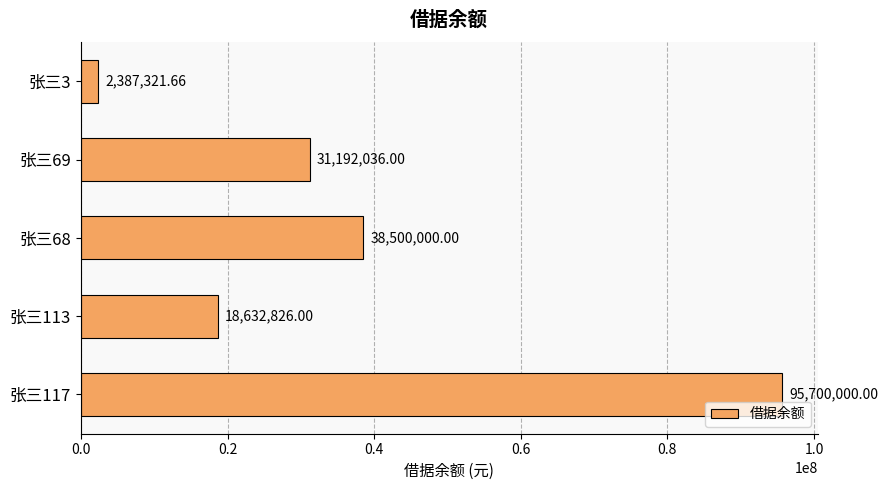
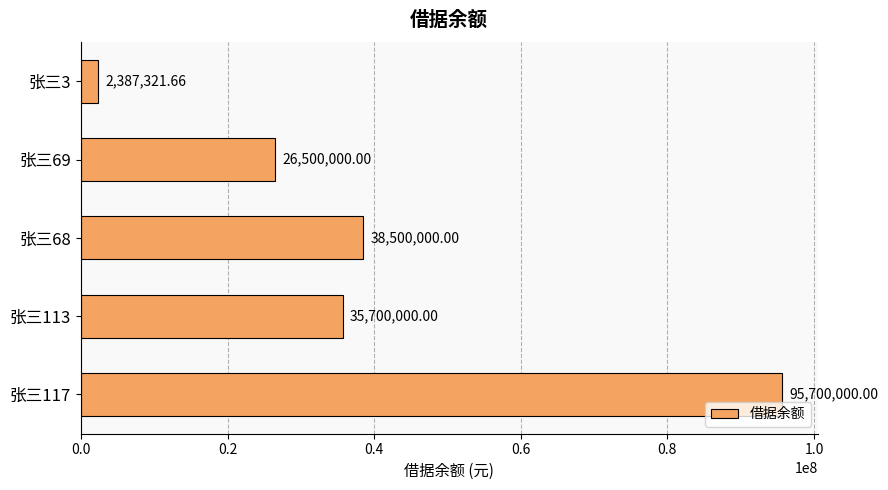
张三69: 31,192,036.00 -> 26,500,000.00
张三113: 18,632,826.00 -> 35,700,000.00
